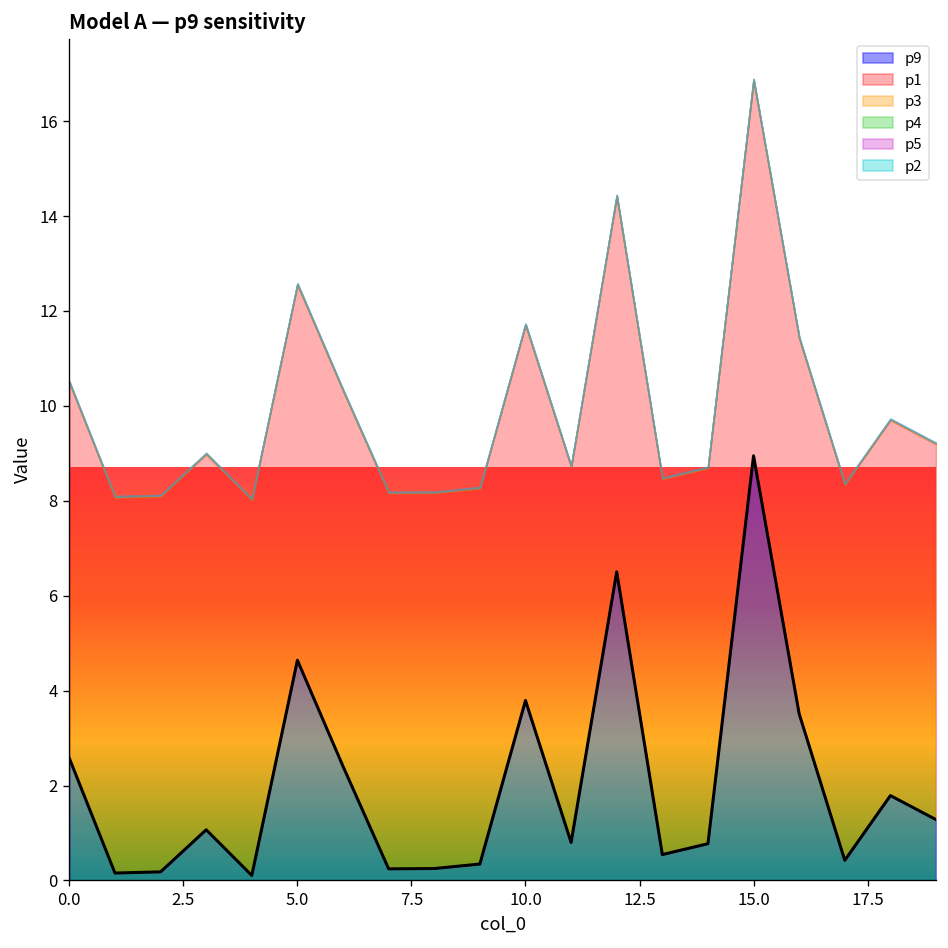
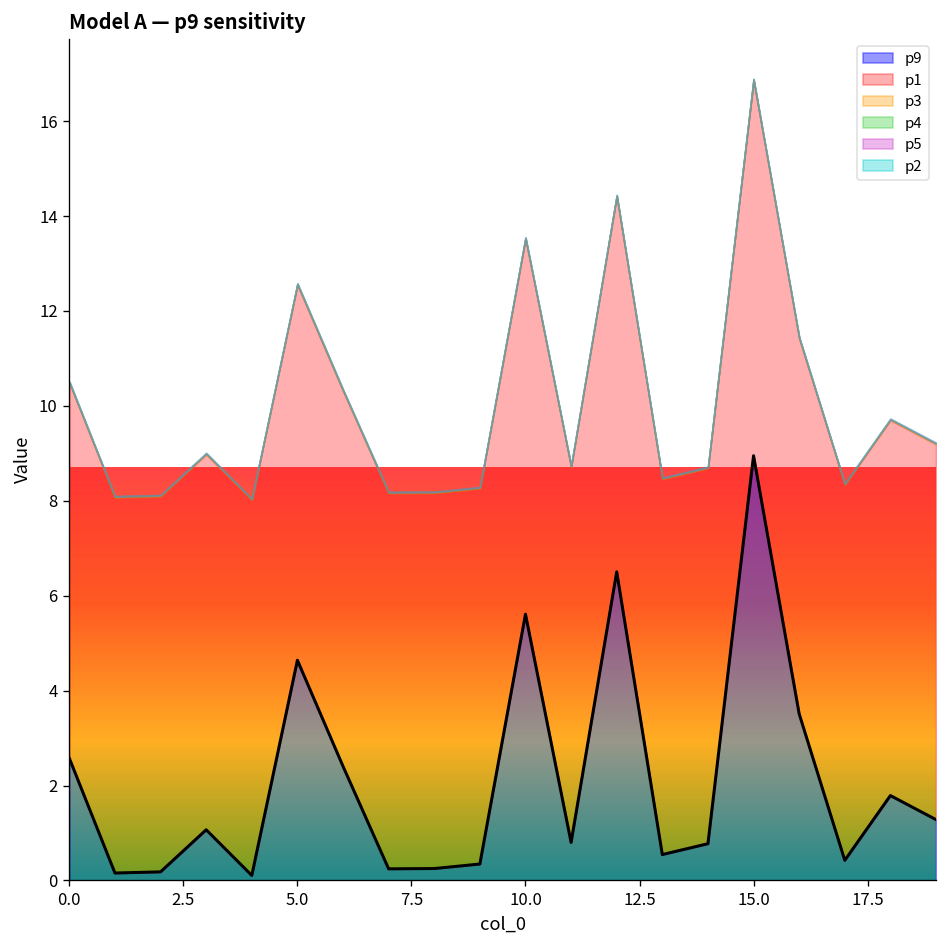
p9, 10.0: 3.8 -> 5.6
